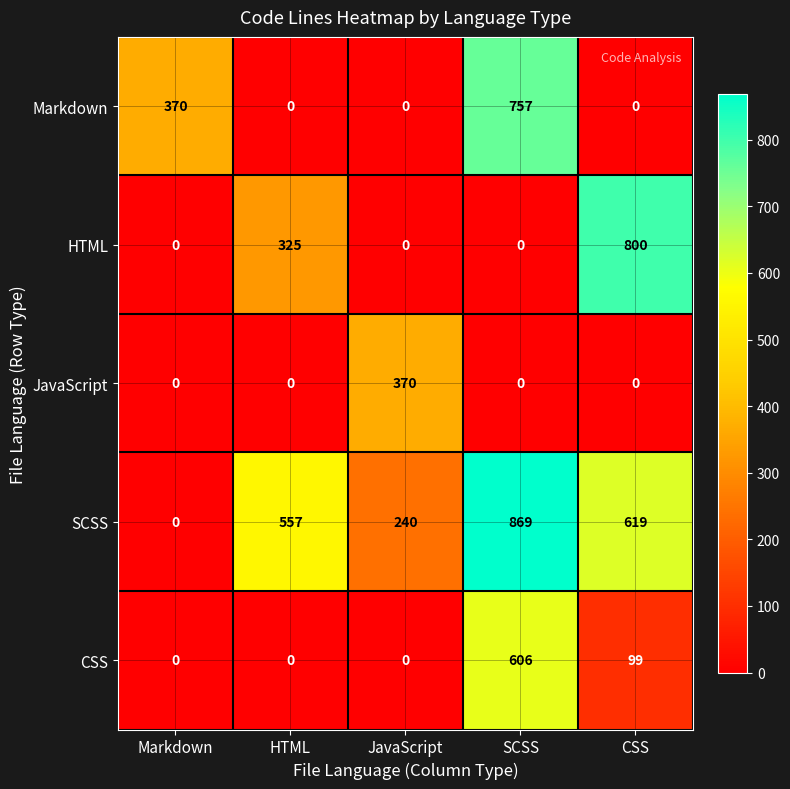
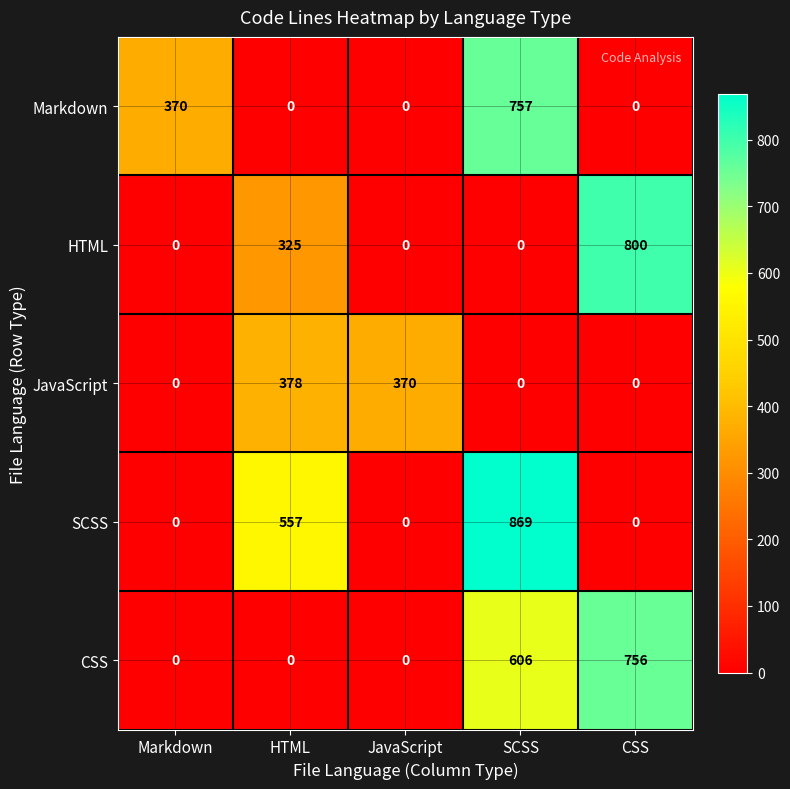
JavaScript, HTML: 0 -> 378
SCSS, JavaScript: 240 -> 0
SCSS, CSS: 619 -> 0
CSS, CSS: 99 -> 756
